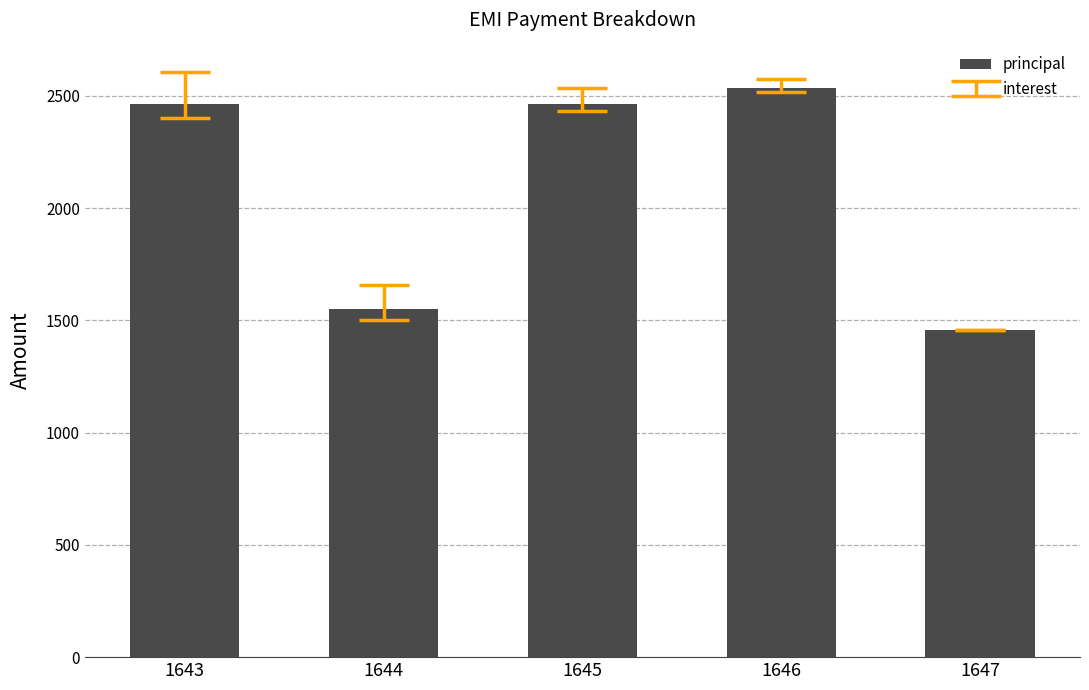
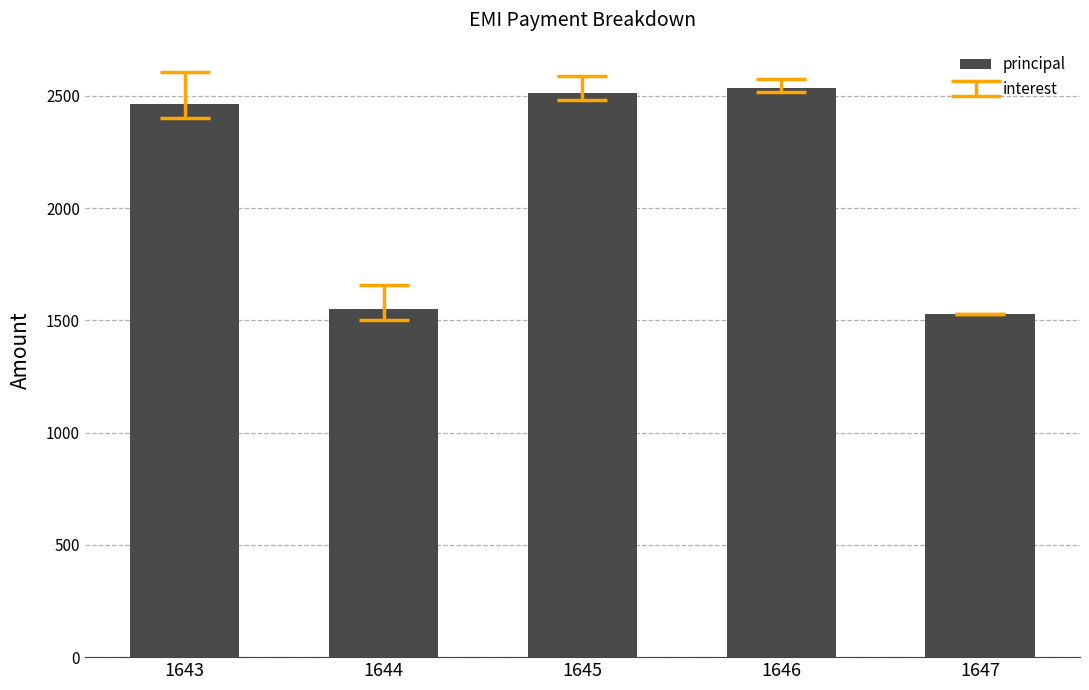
principal, 1645: 2460 -> 2510
principal, 1647: 1460 -> 1530
